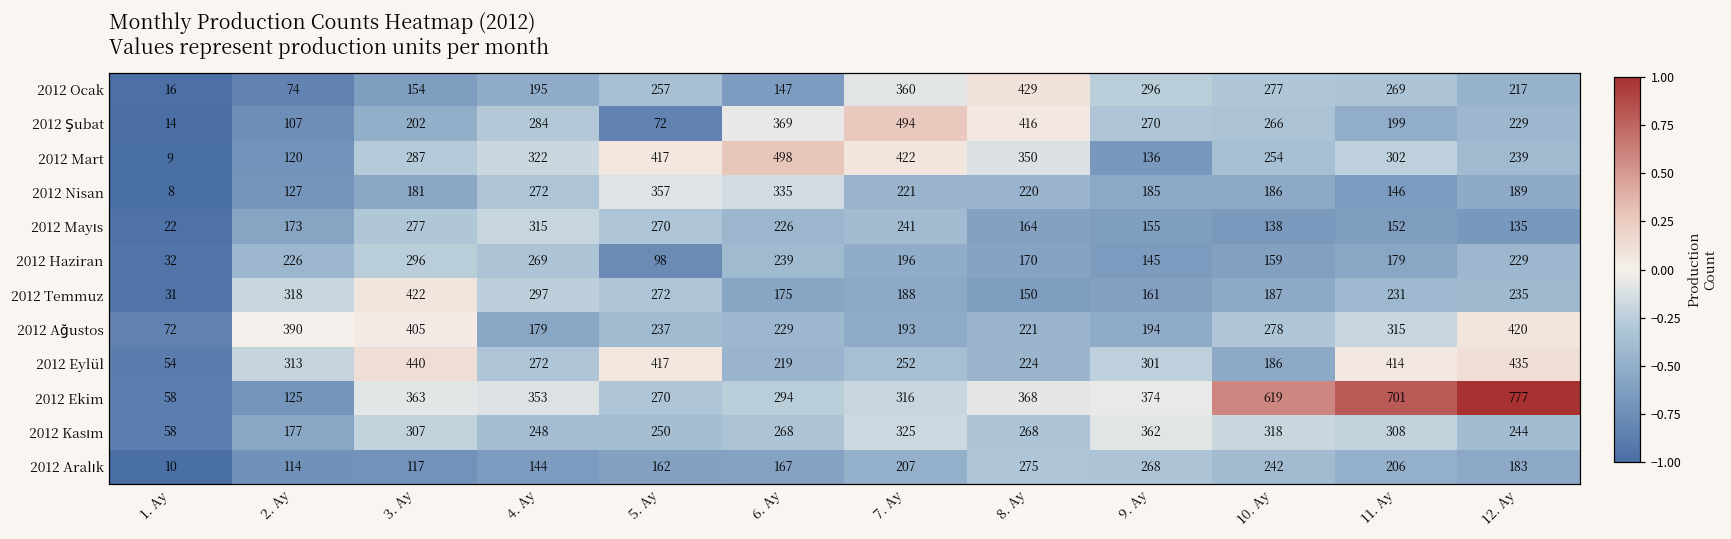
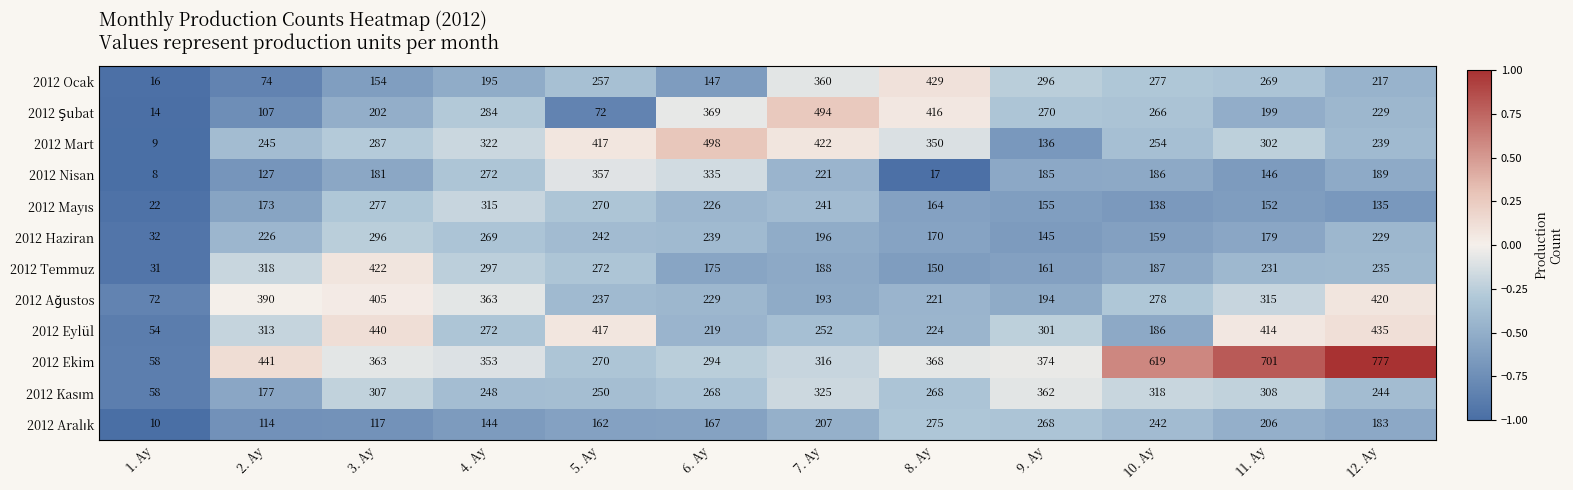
2012 Mart, 2. Ay: 120 -> 245
2012 Nisan, 8. Ay: 220 -> 17
2012 Haziran, 5. Ay: 98 -> 242
2012 Ağustos, 4. Ay: 179 -> 363
2012 Ekim, 2. Ay: 125 -> 441
